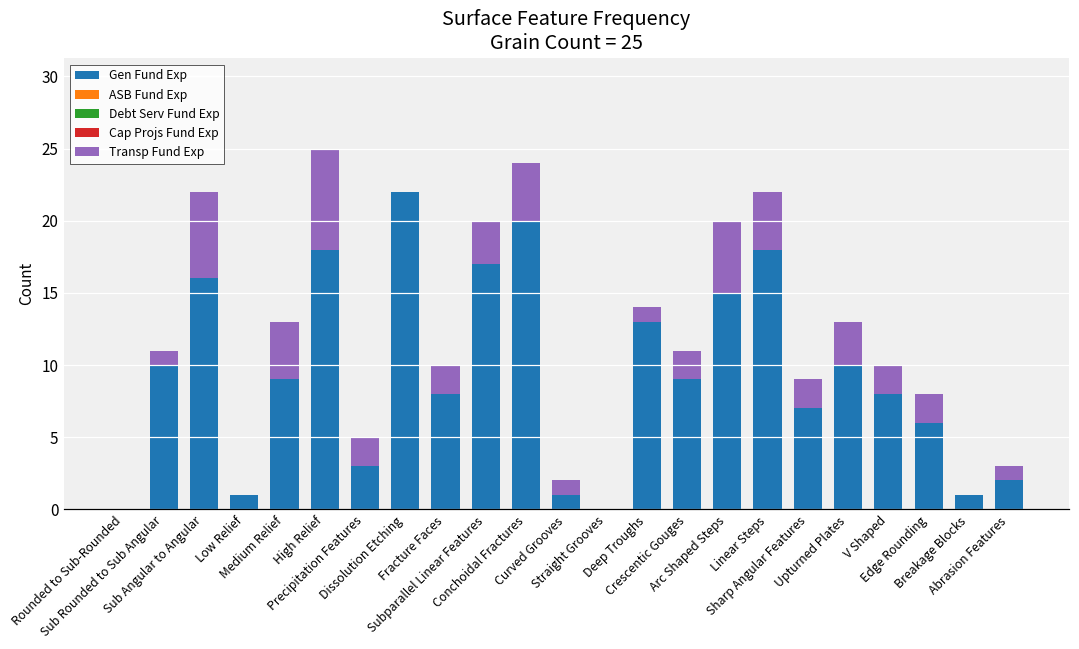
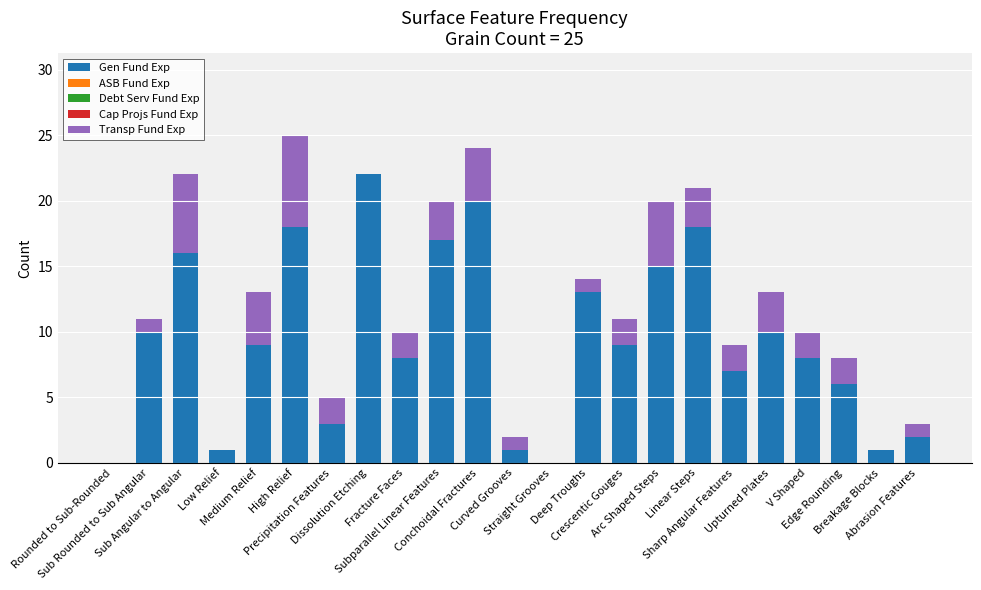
Transp Fund Exp, Linear Steps: 4 -> 3
